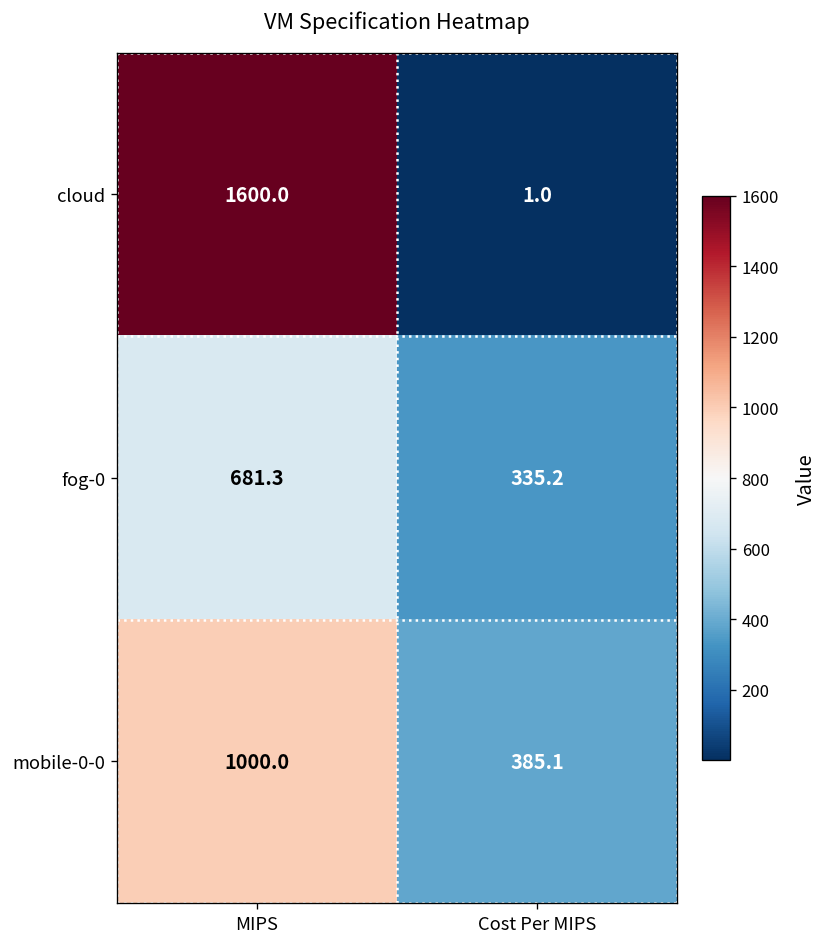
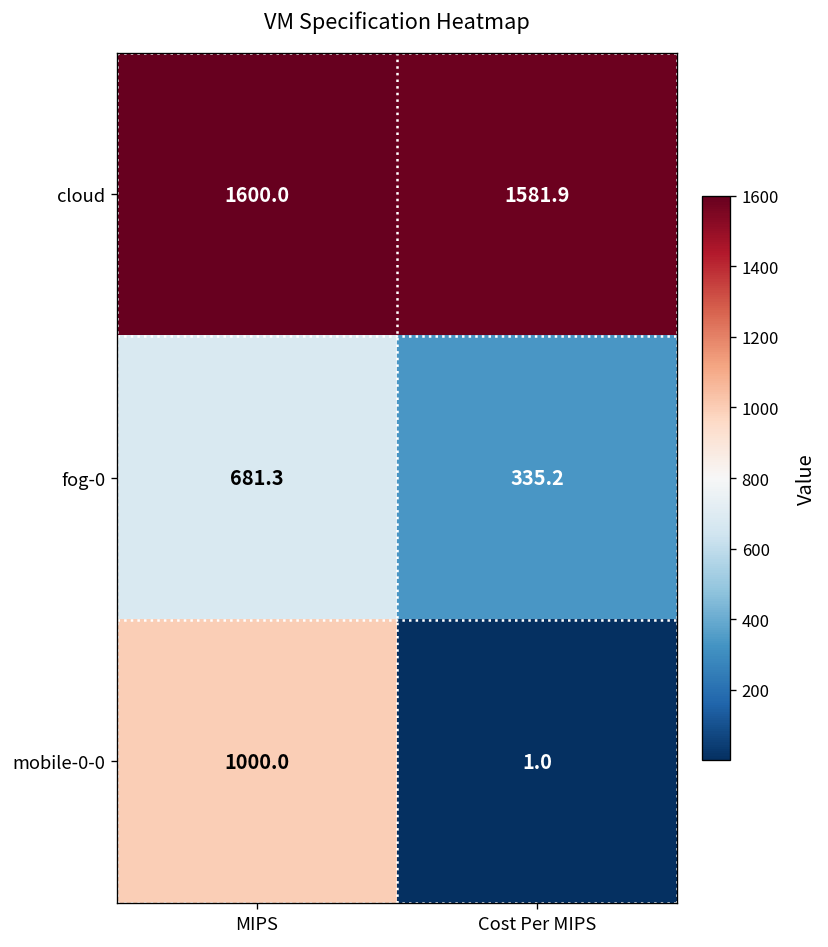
cloud, Cost Per MIPS: 1.0 -> 1581.9
mobile-0-0, Cost Per MIPS: 385.1 -> 1.0
